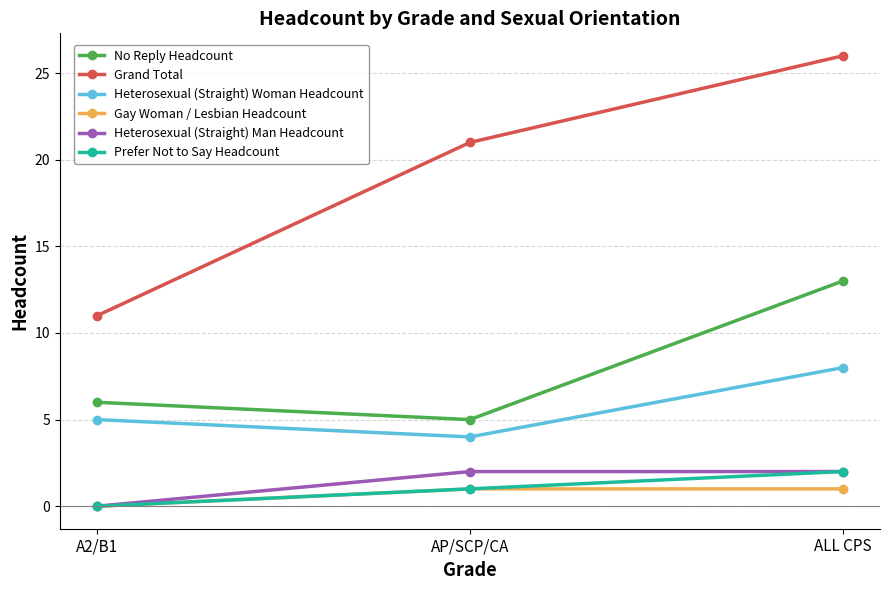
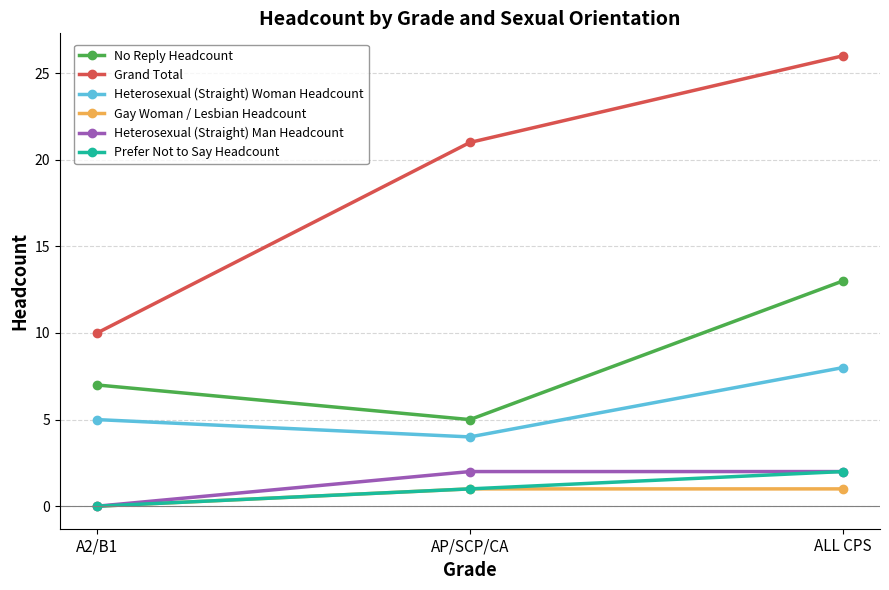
No Reply Headcount, A2/B1: 6 -> 7
Grand Total, A2/B1: 11 -> 10
